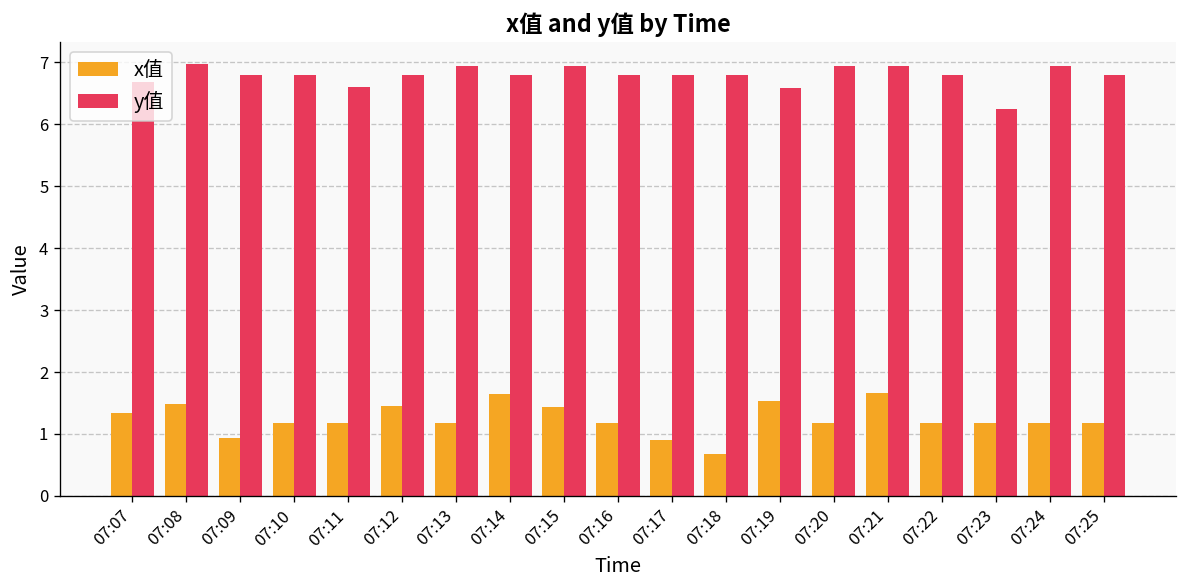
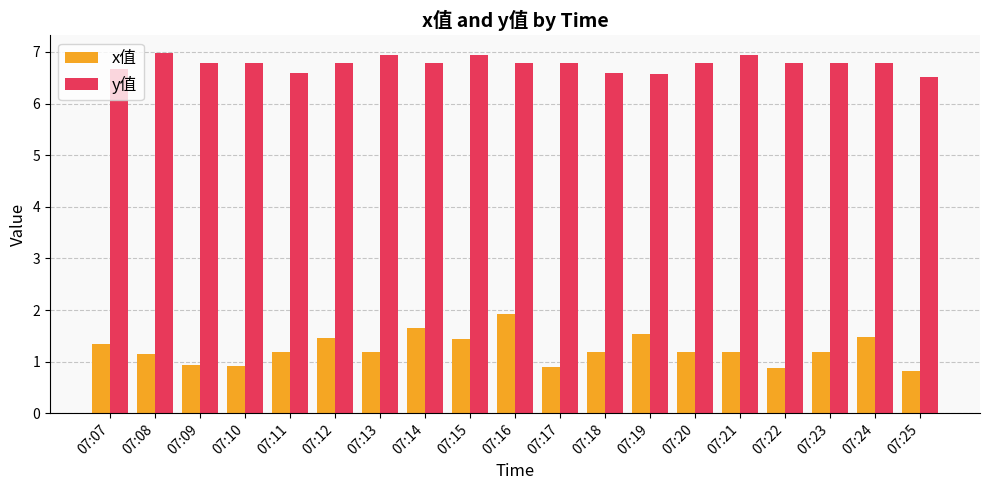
x值, 07:08: 1.5 -> 1.1
x值, 07:10: 1.2 -> 0.9
x值, 07:16: 1.2 -> 1.9
x值, 07:18: 0.7 -> 1.2
y值, 07:18: 6.8 -> 6.6
y值, 07:20: 6.9 -> 6.8
x值, 07:21: 1.7 -> 1.2
x值, 07:22: 1.2 -> 0.9
y值, 07:23: 6.2 -> 6.8
x值, 07:24: 1.2 -> 1.5
y值, 07:24: 6.9 -> 6.8
x值, 07:25: 1.2 -> 0.8
y值, 07:25: 6.8 -> 6.5
